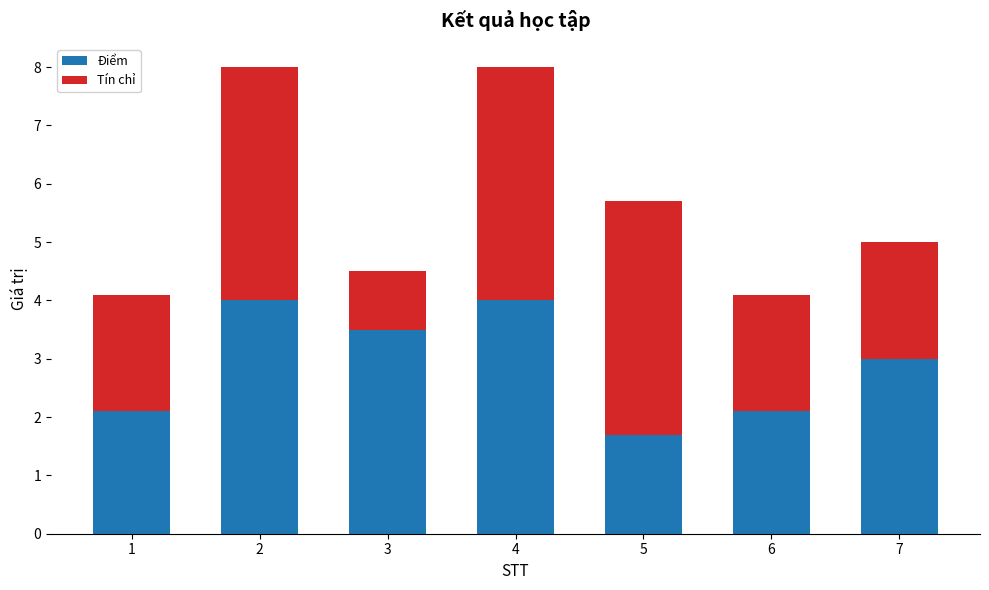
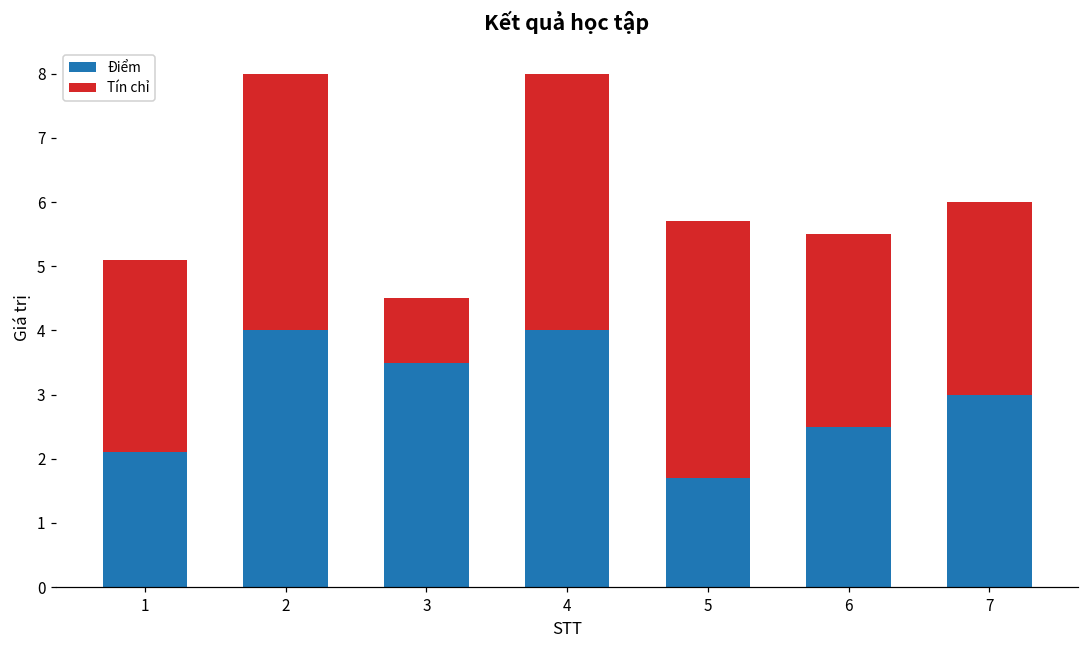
Tín chỉ, 1: 2 -> 3
Điểm, 6: 2.1 -> 2.5
Tín chỉ, 6: 2 -> 3
Tín chỉ, 7: 2 -> 3
